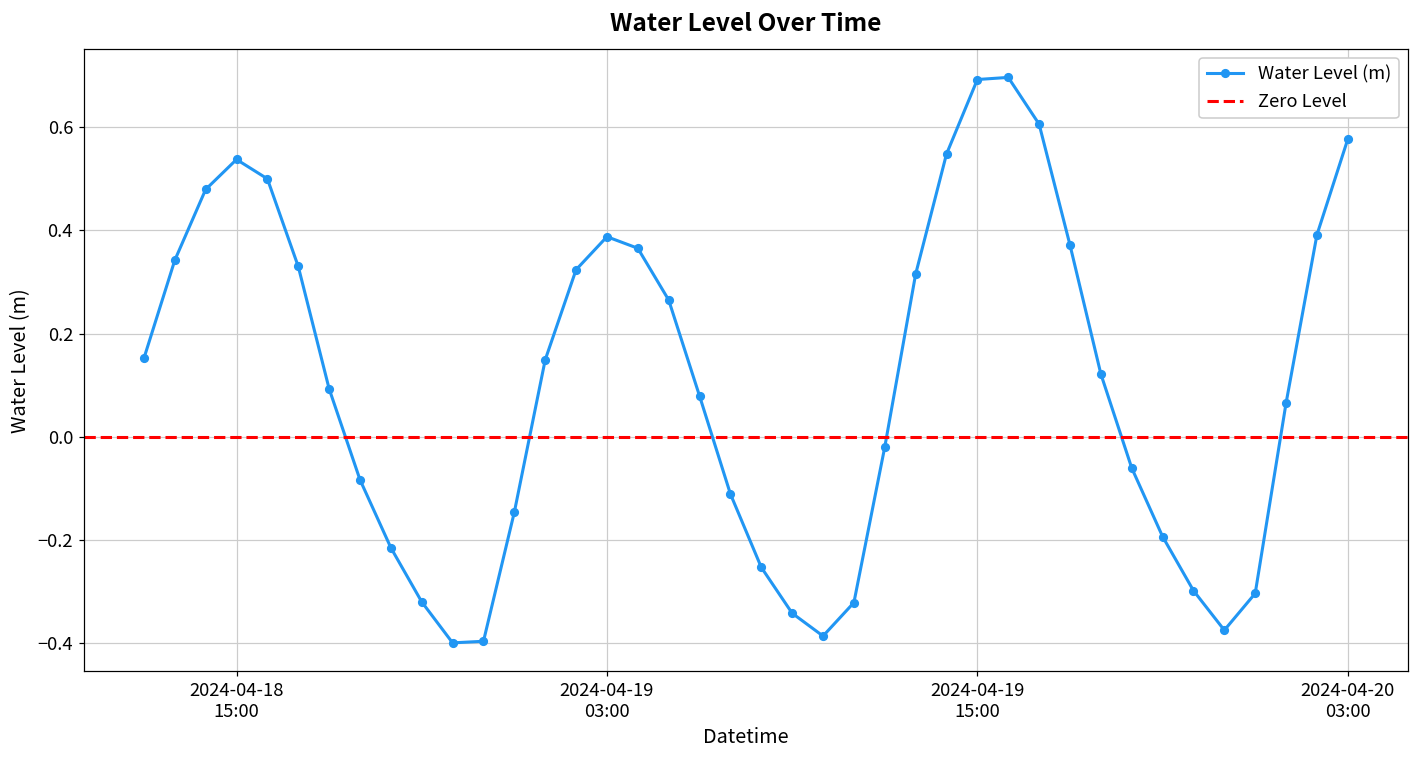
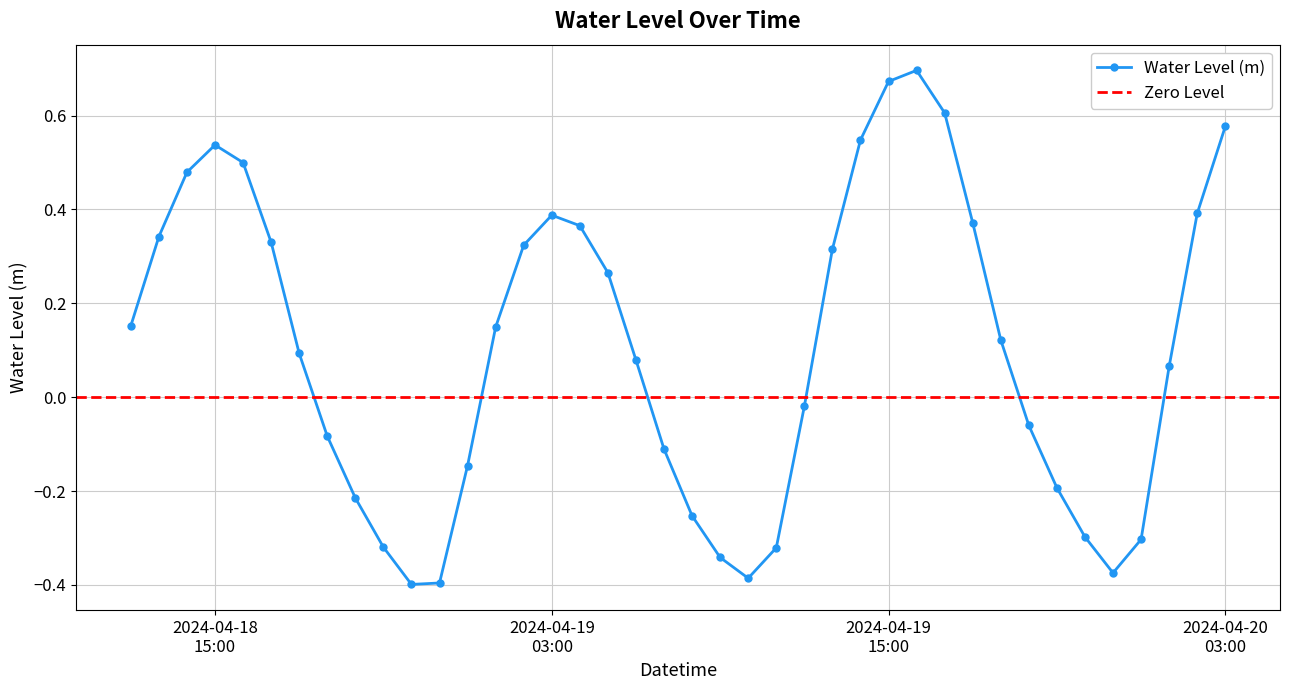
2024-04-19 15:00: 0.69 -> 0.67
